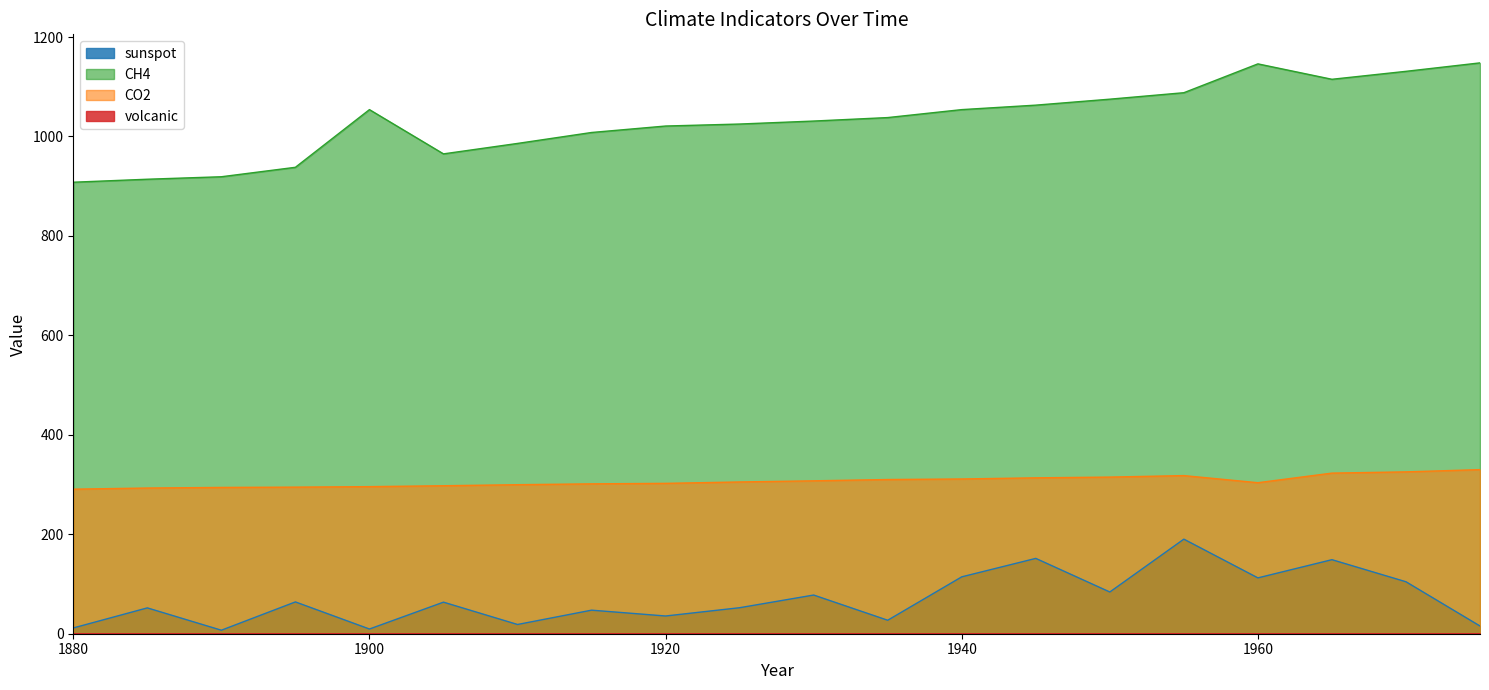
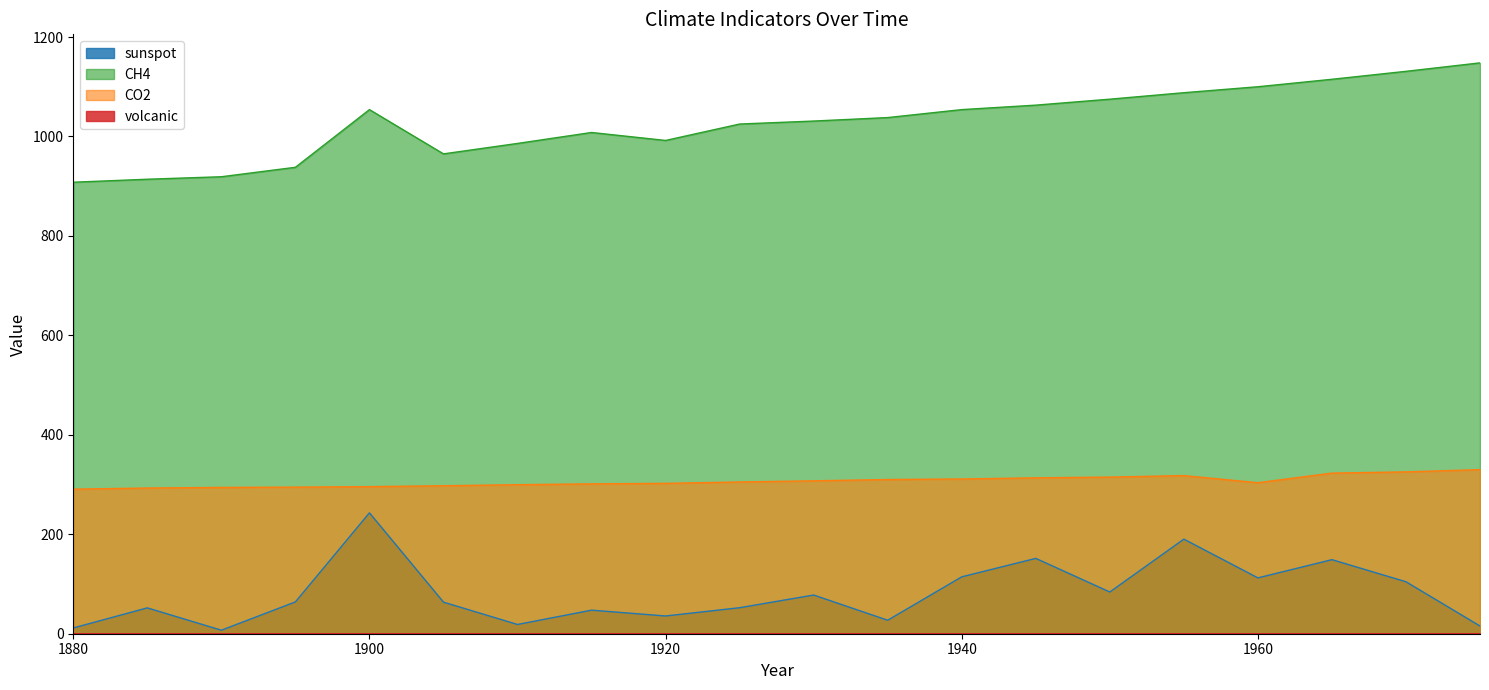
sunspot, 1900: 10 -> 240
CH4, 1920: 1020 -> 990
CH4, 1960: 1150 -> 1100
